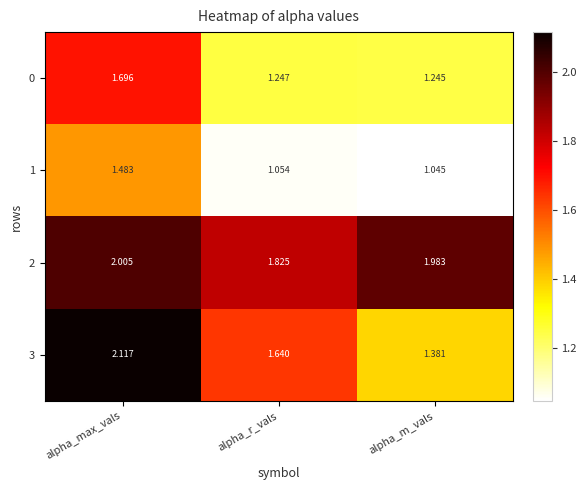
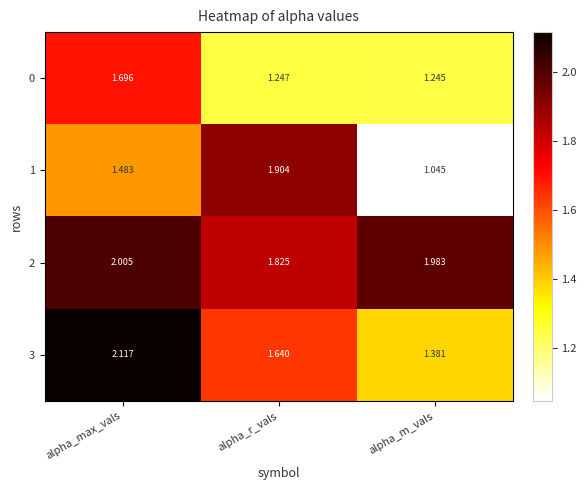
1, alpha_r_vals: 1.054 -> 1.904
